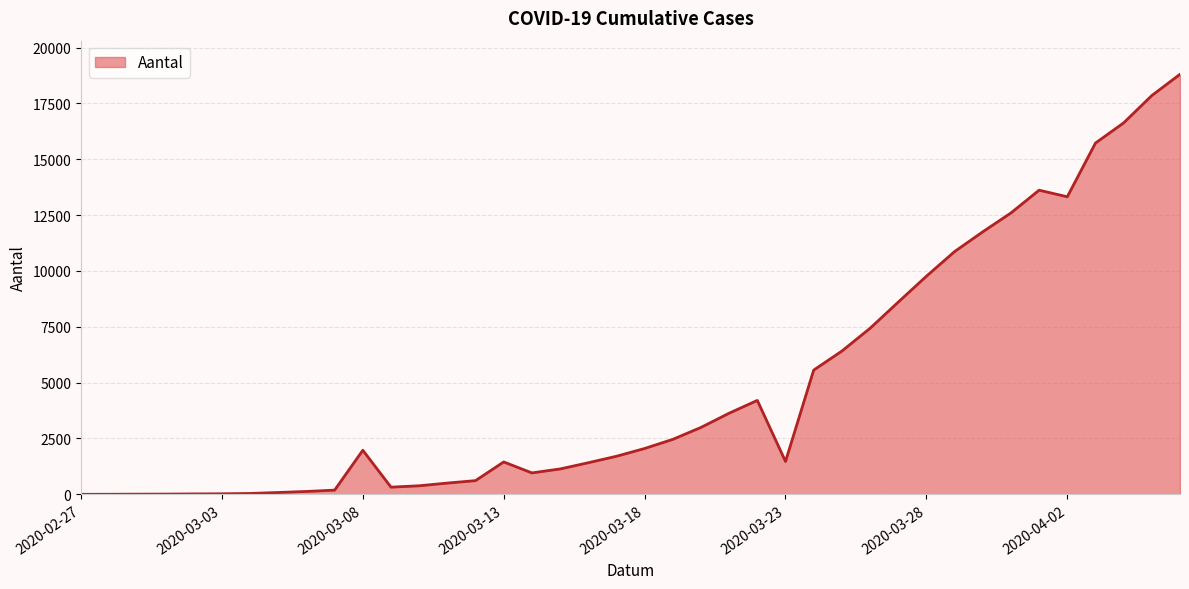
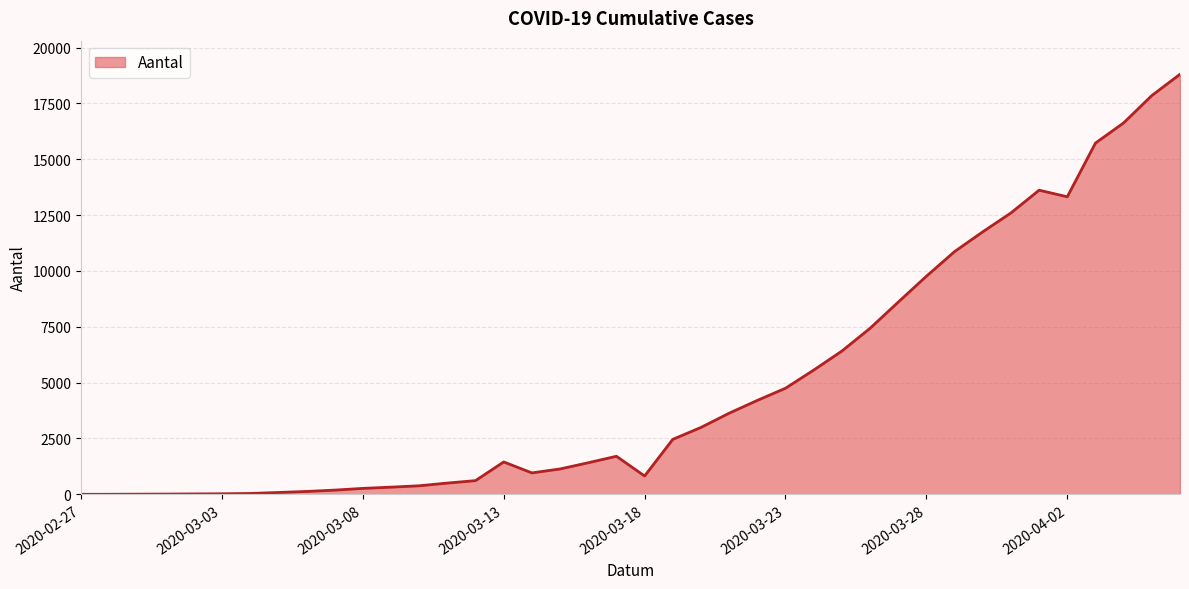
2020-03-08: 2000 -> 300
2020-03-18: 2100 -> 800
2020-03-23: 1500 -> 4700
